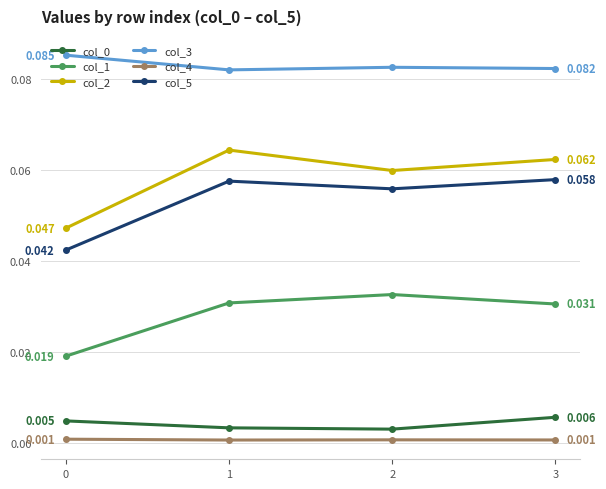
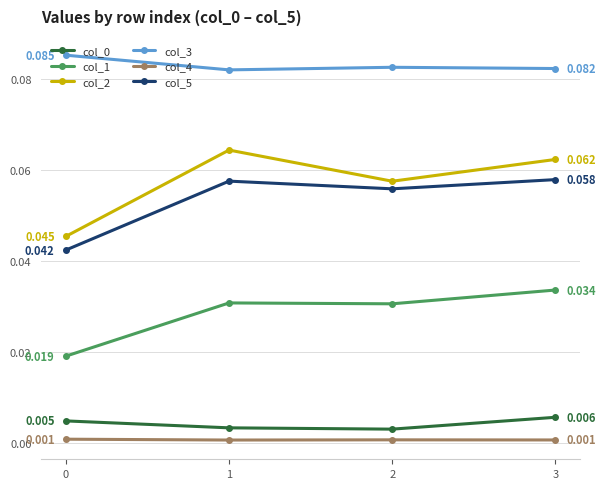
col_2, 0: 0.047 -> 0.045
col_1, 2: 0.033 -> 0.031
col_2, 2: 0.060 -> 0.058
col_1, 3: 0.031 -> 0.034
